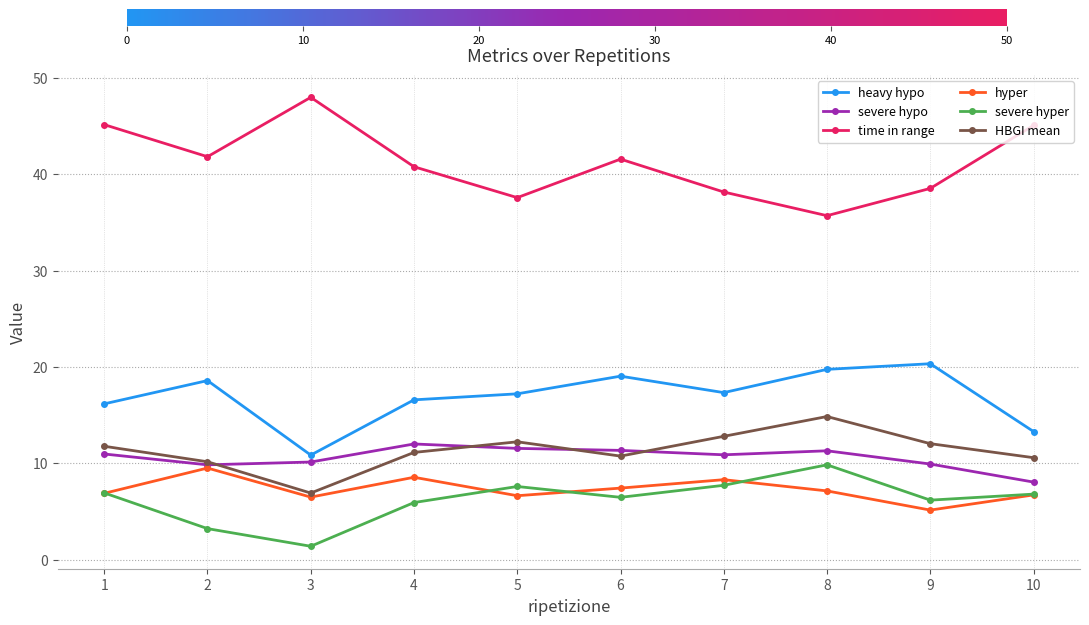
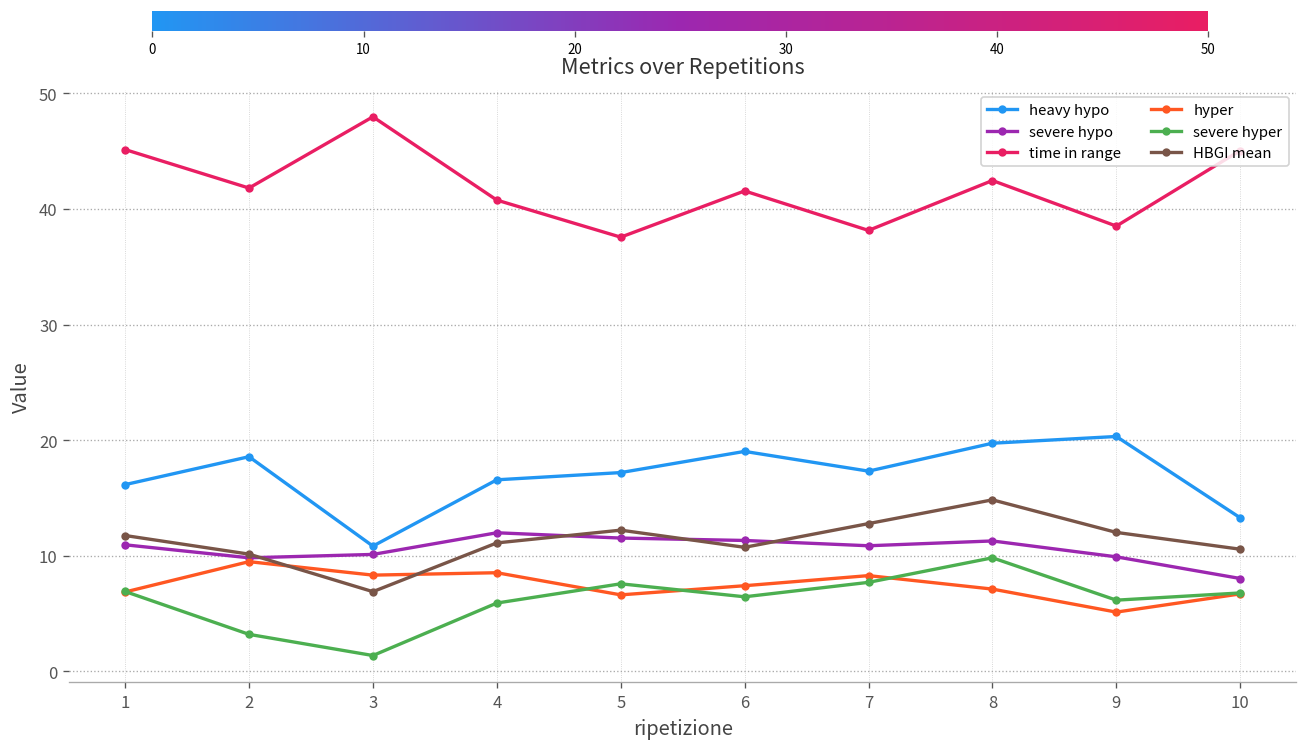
hyper, 3: 6 -> 8
time in range, 8: 36 -> 42
